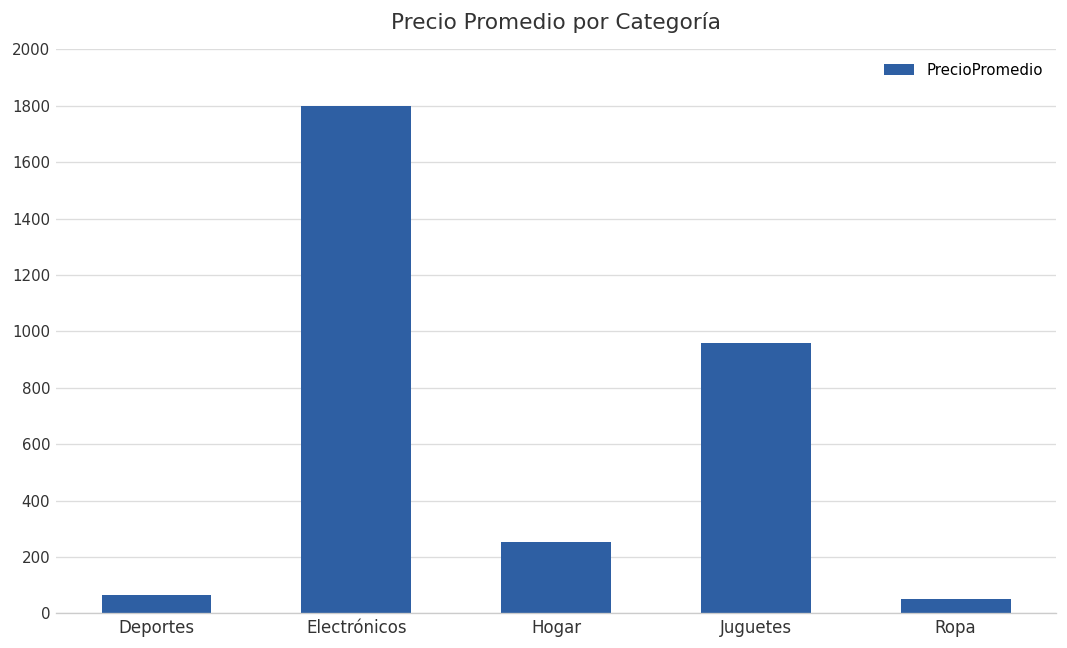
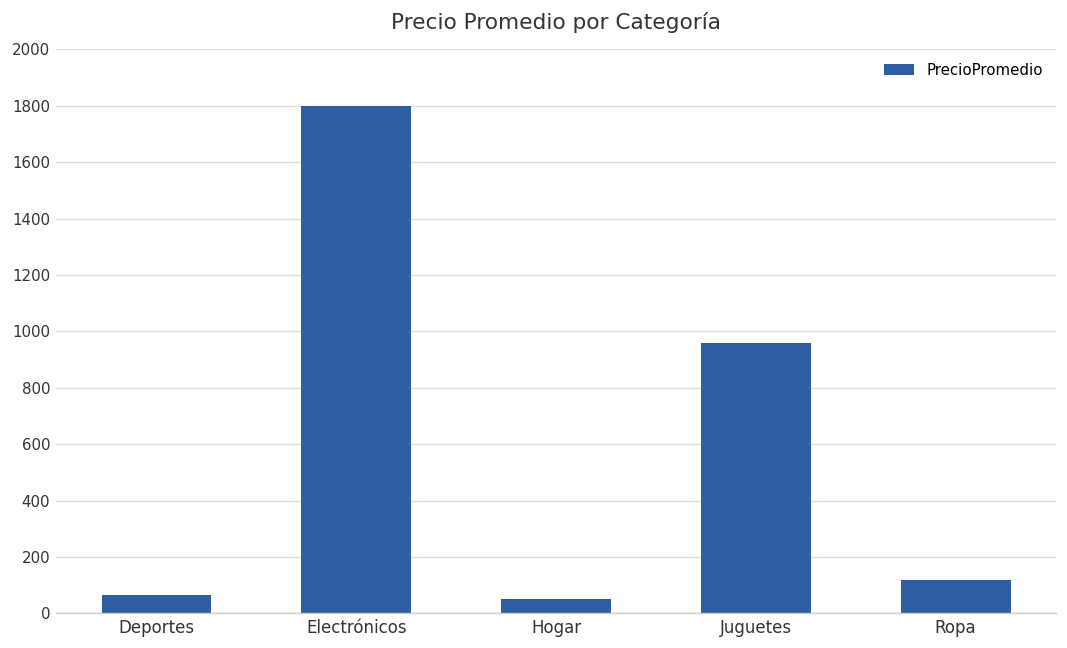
Hogar: 250 -> 50
Ropa: 50 -> 120
